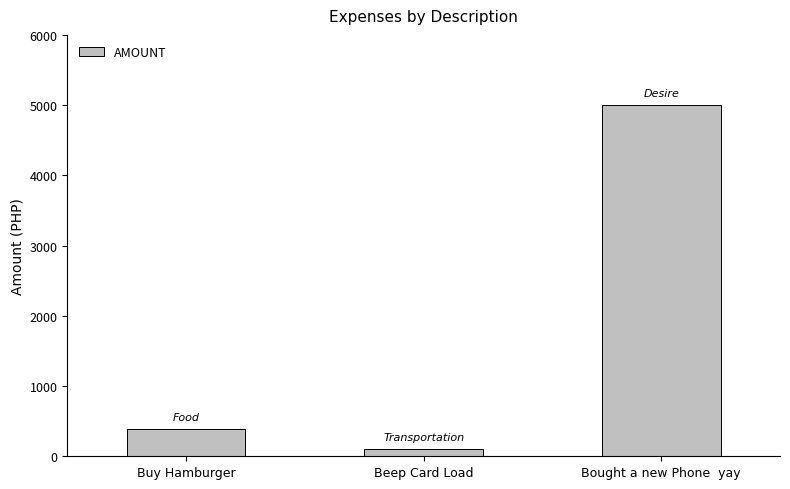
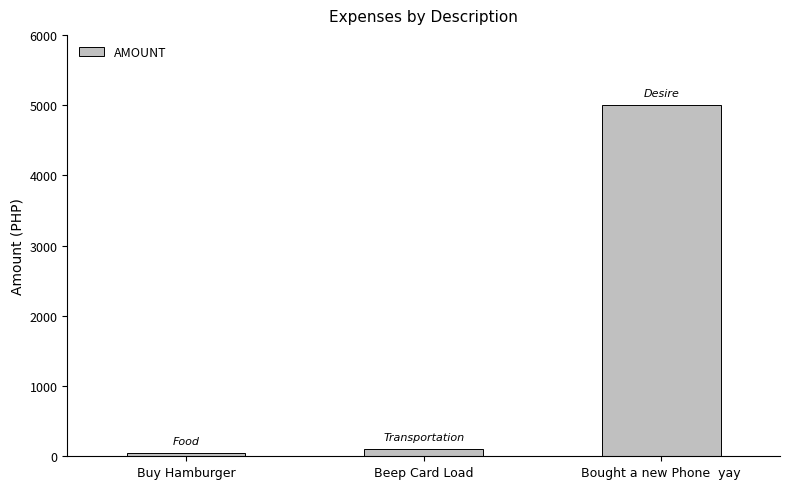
Buy Hamburger: 400 -> 100
